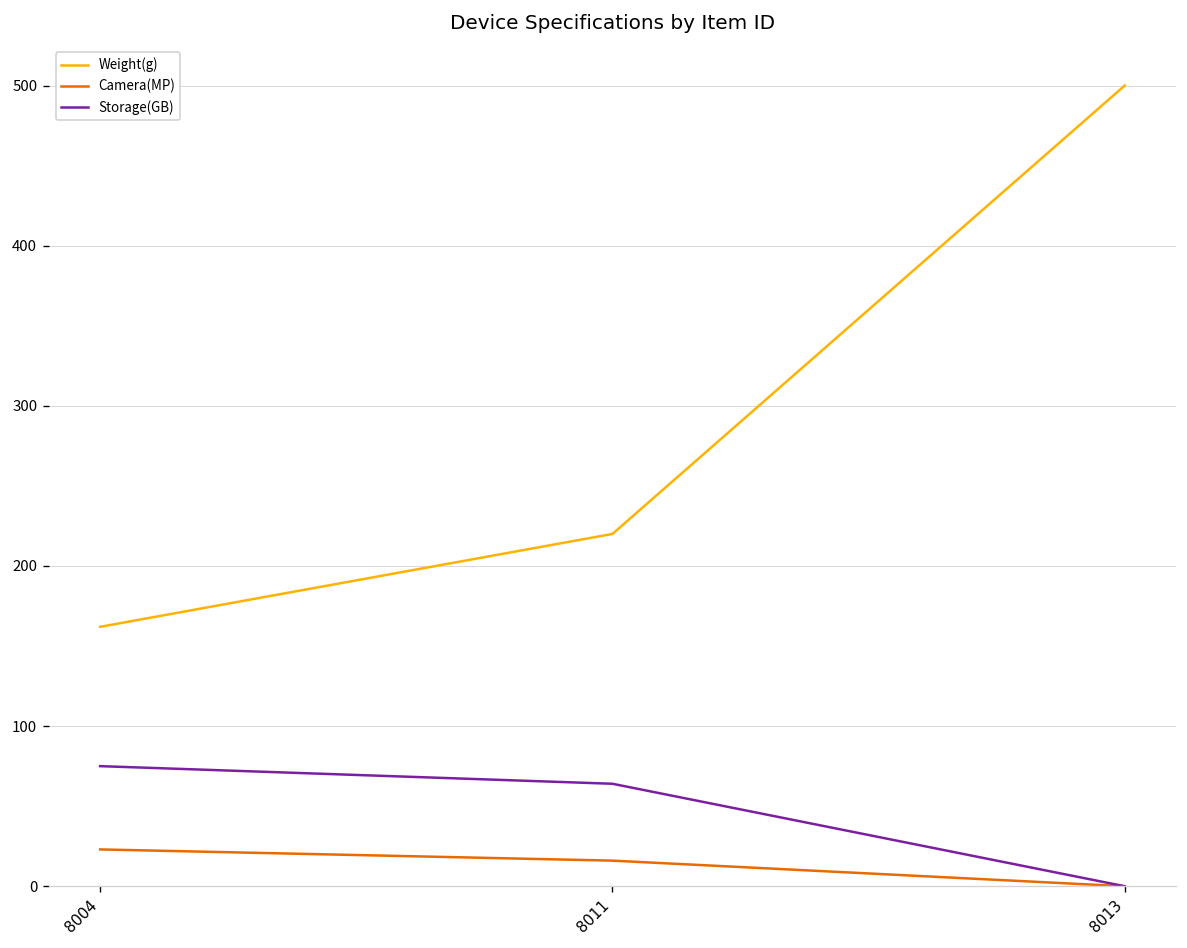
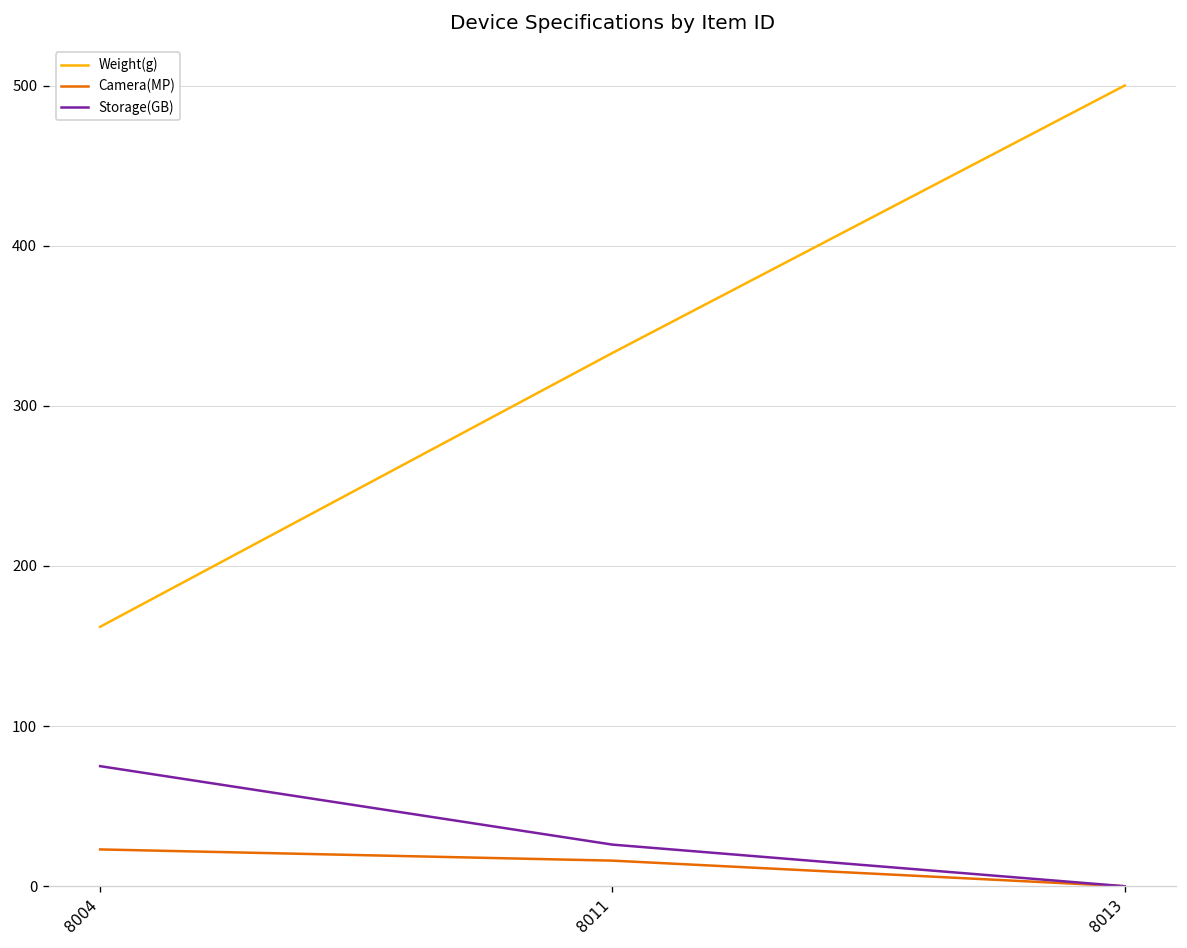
Weight(g), 8011: 220 -> 333
Storage(GB), 8011: 64 -> 26
